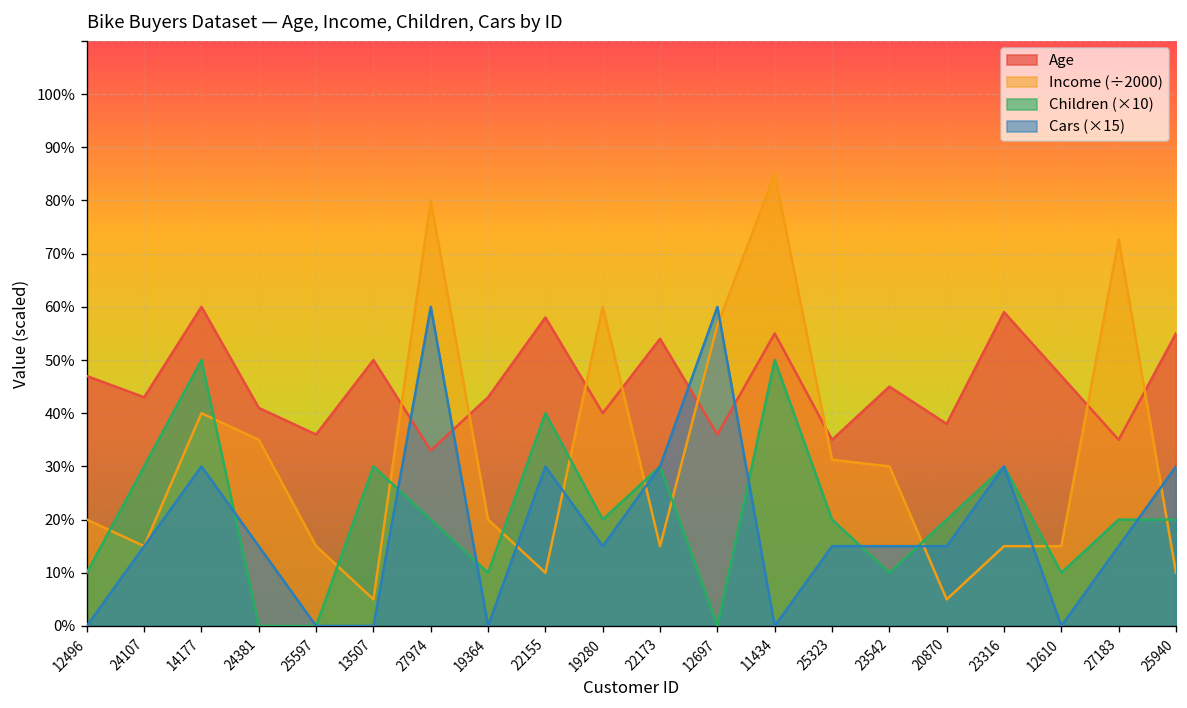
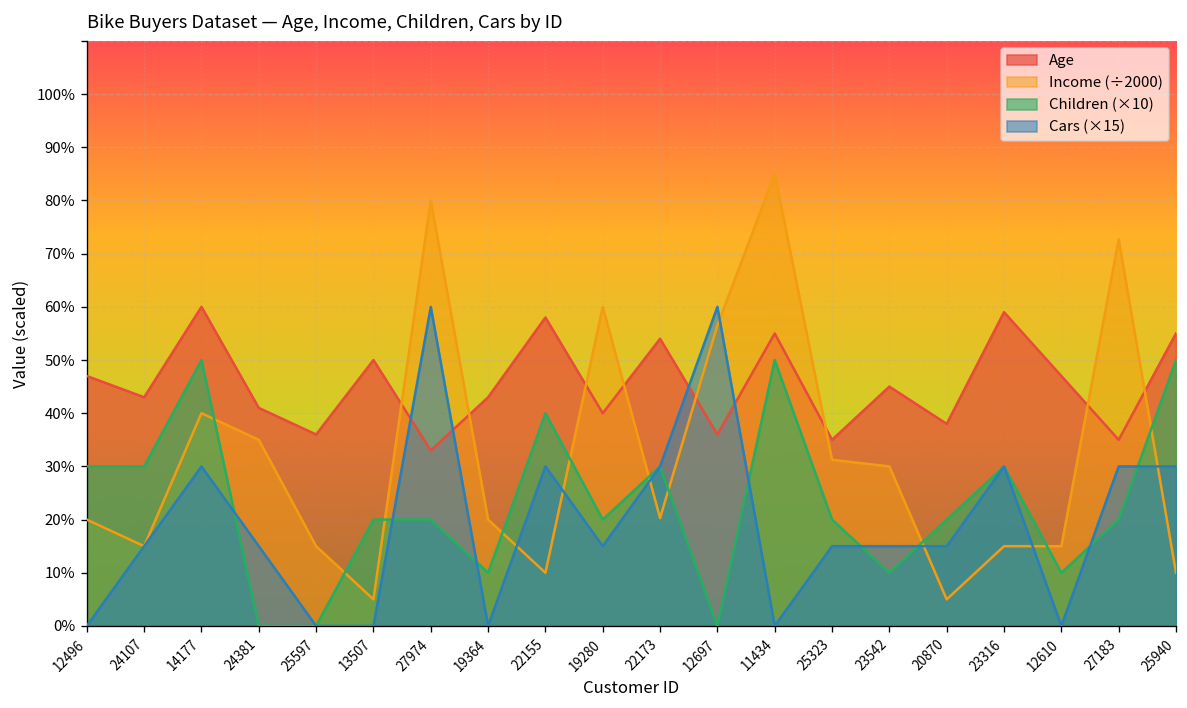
Children (×10), 12496: 10% -> 30%
Children (×10), 13507: 30% -> 20%
Income (÷2000), 22173: 15% -> 20%
Cars (×15), 27183: 15% -> 30%
Children (×10), 25940: 20% -> 50%
